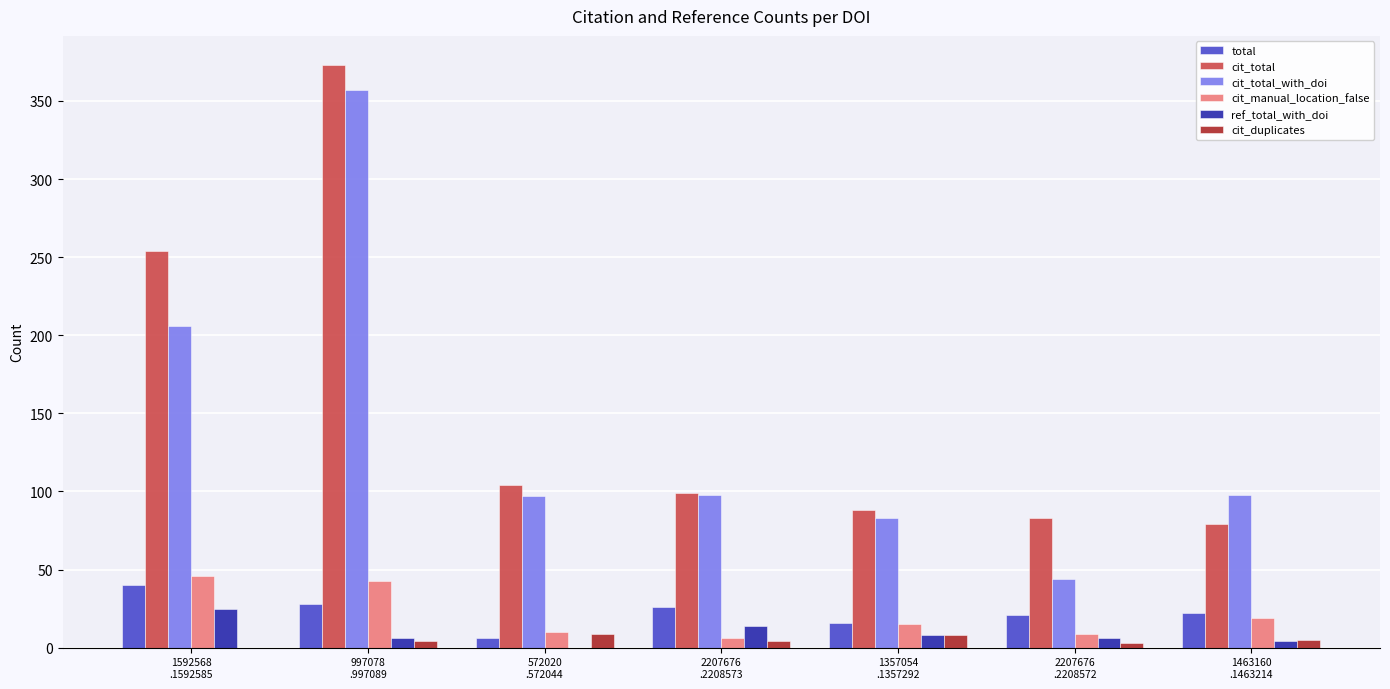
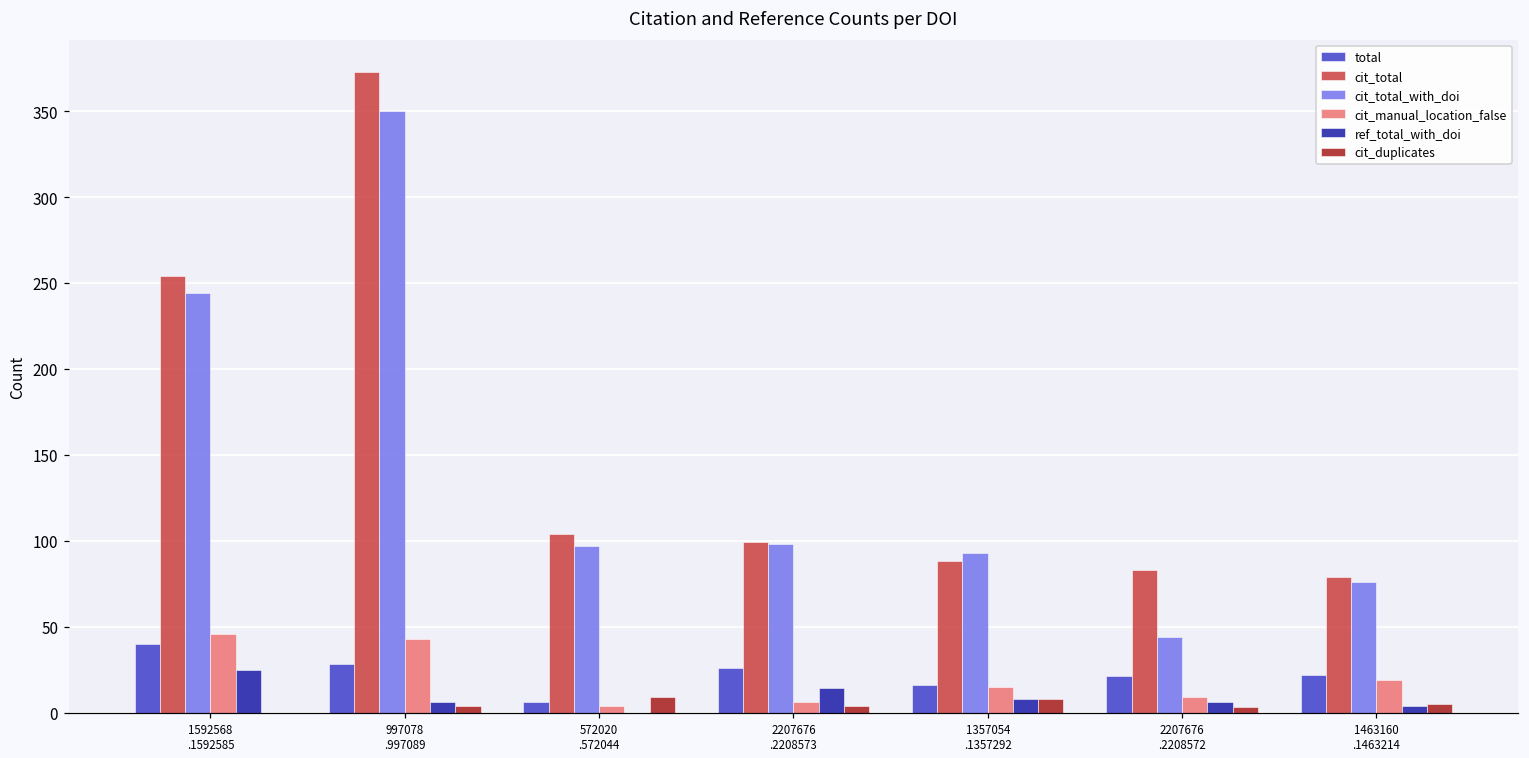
cit_total_with_doi, 1592568 .1592585: 206 -> 244
cit_total_with_doi, 997078 .997089: 357 -> 350
cit_manual_location_false, 572020 .572044: 10 -> 4
cit_total_with_doi, 1357054 .1357292: 83 -> 93
cit_total_with_doi, 1463160 .1463214: 98 -> 76
